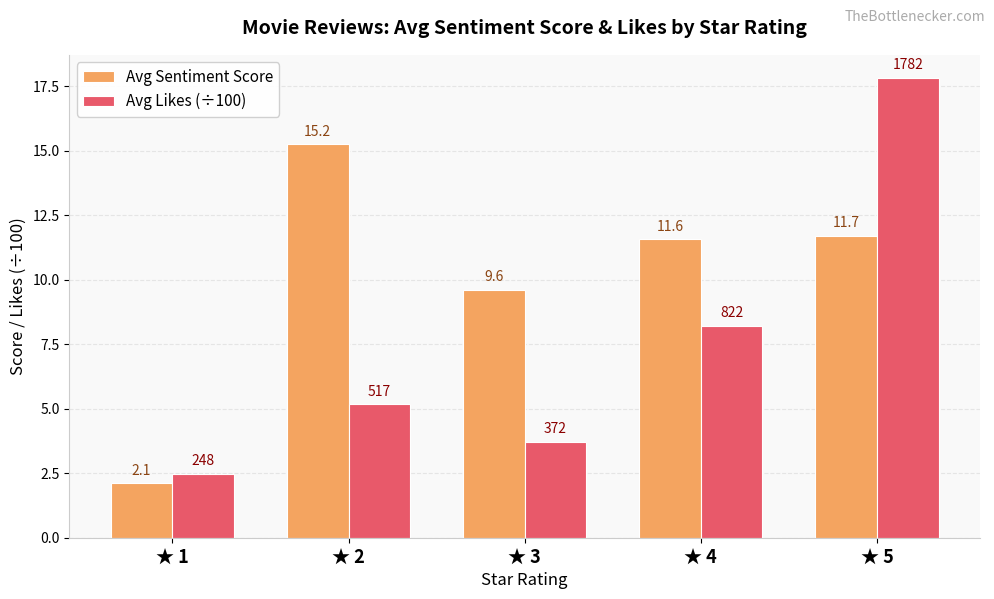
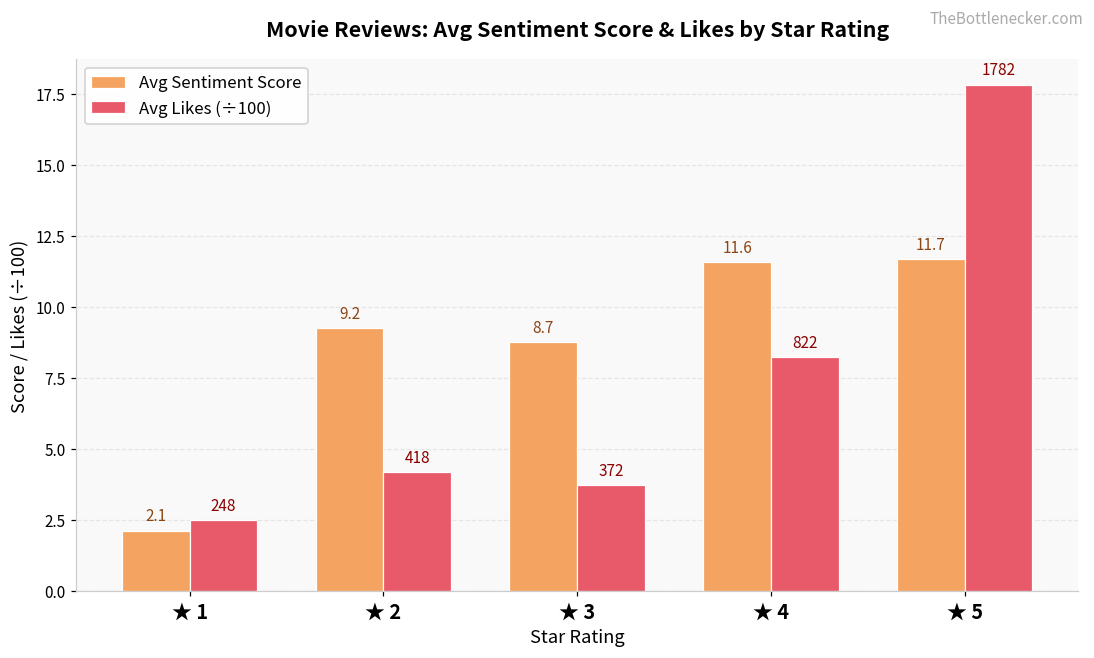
Avg Sentiment Score, ★ 2: 15.2 -> 9.2
Avg Likes (÷100), ★ 2: 517 -> 418
Avg Sentiment Score, ★ 3: 9.6 -> 8.7
